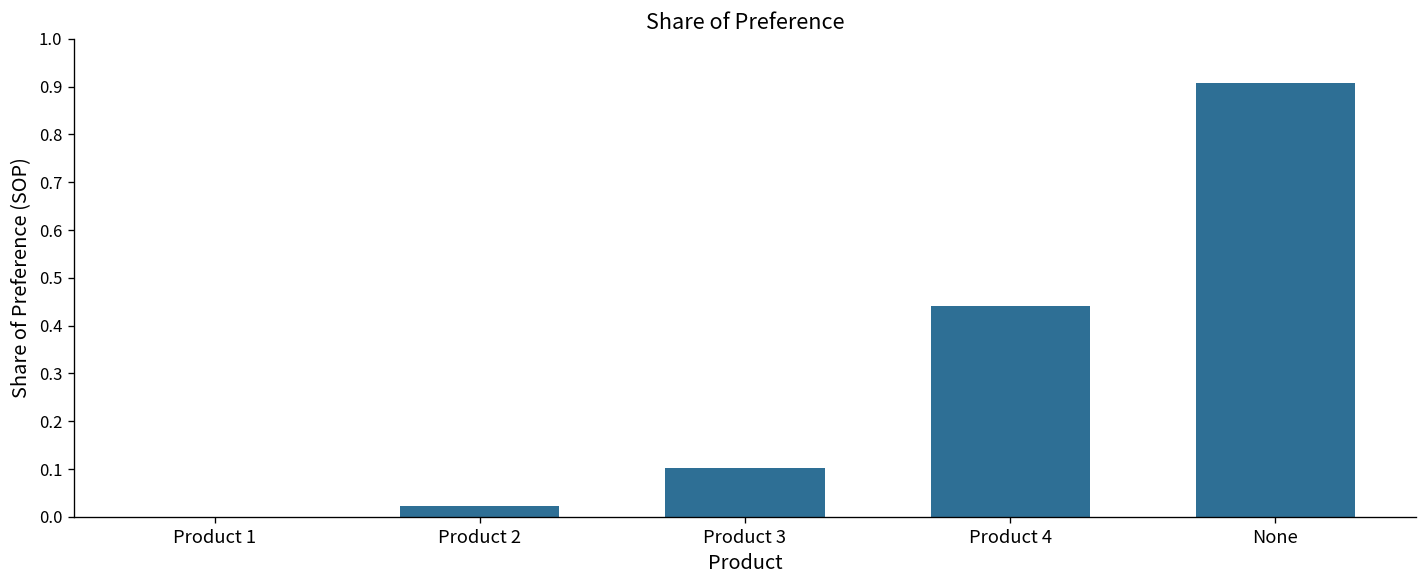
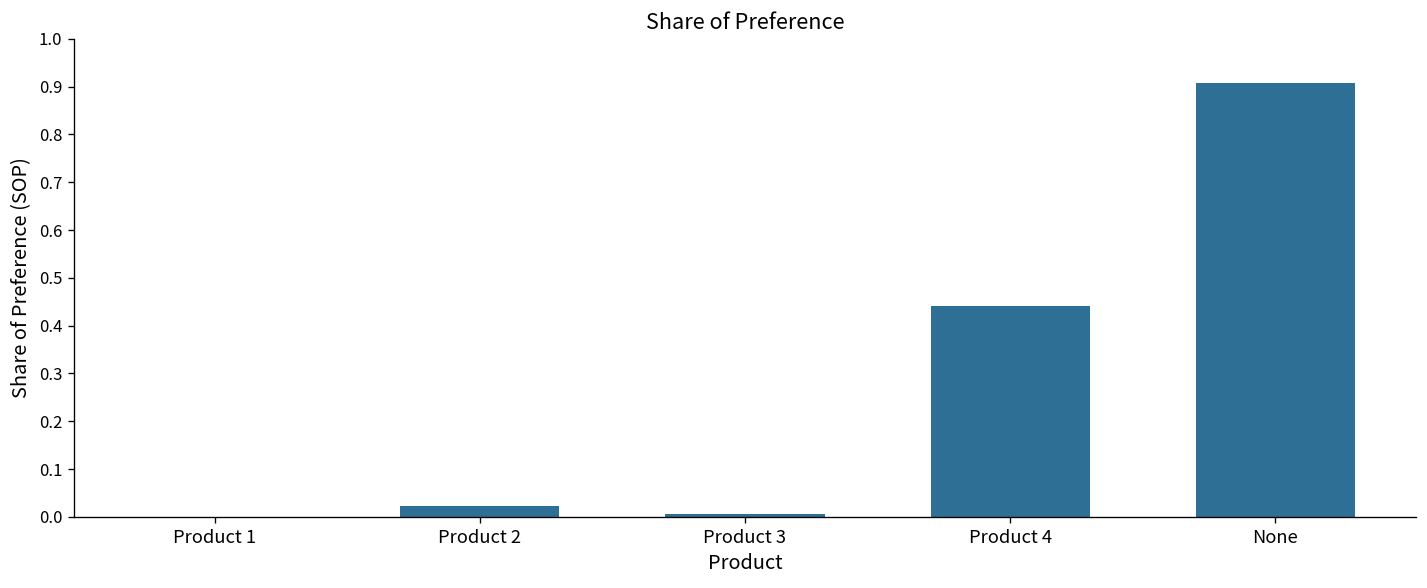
Product 3: 0.10 -> 0.01
